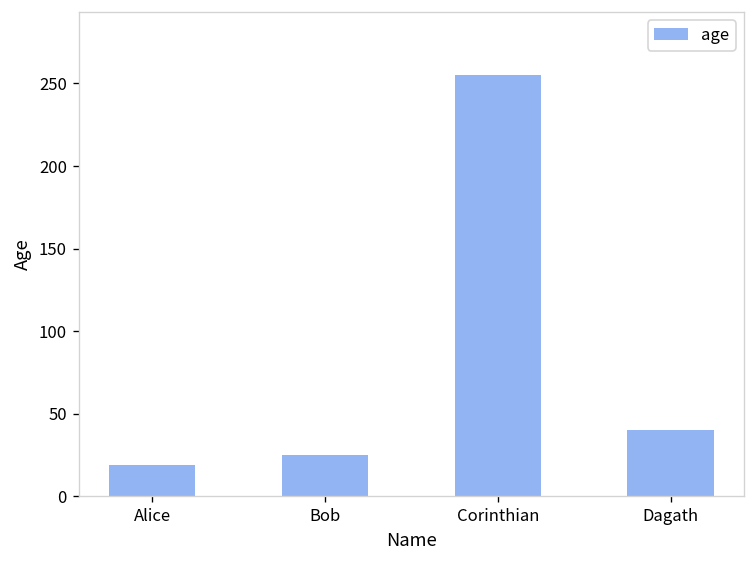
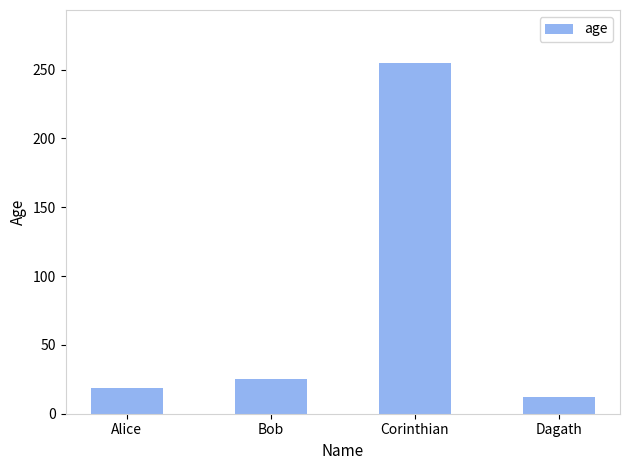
Dagath: 40 -> 12
